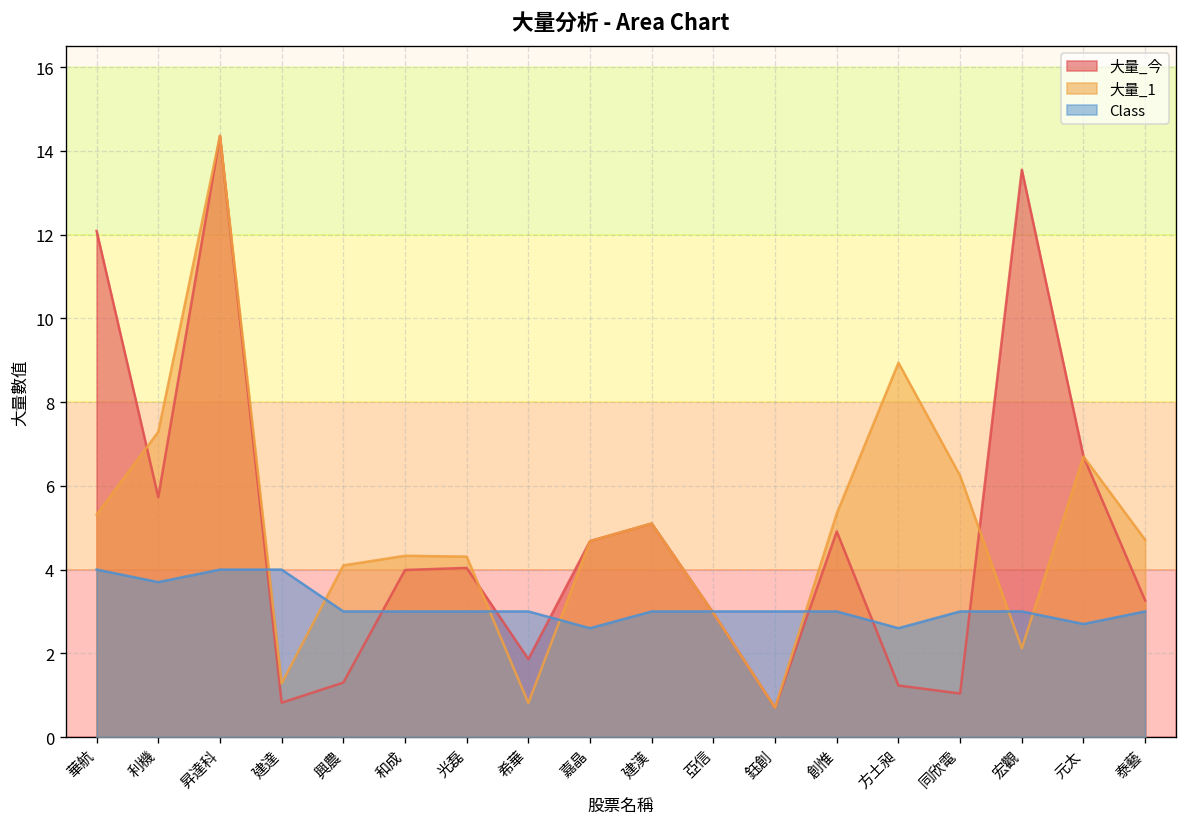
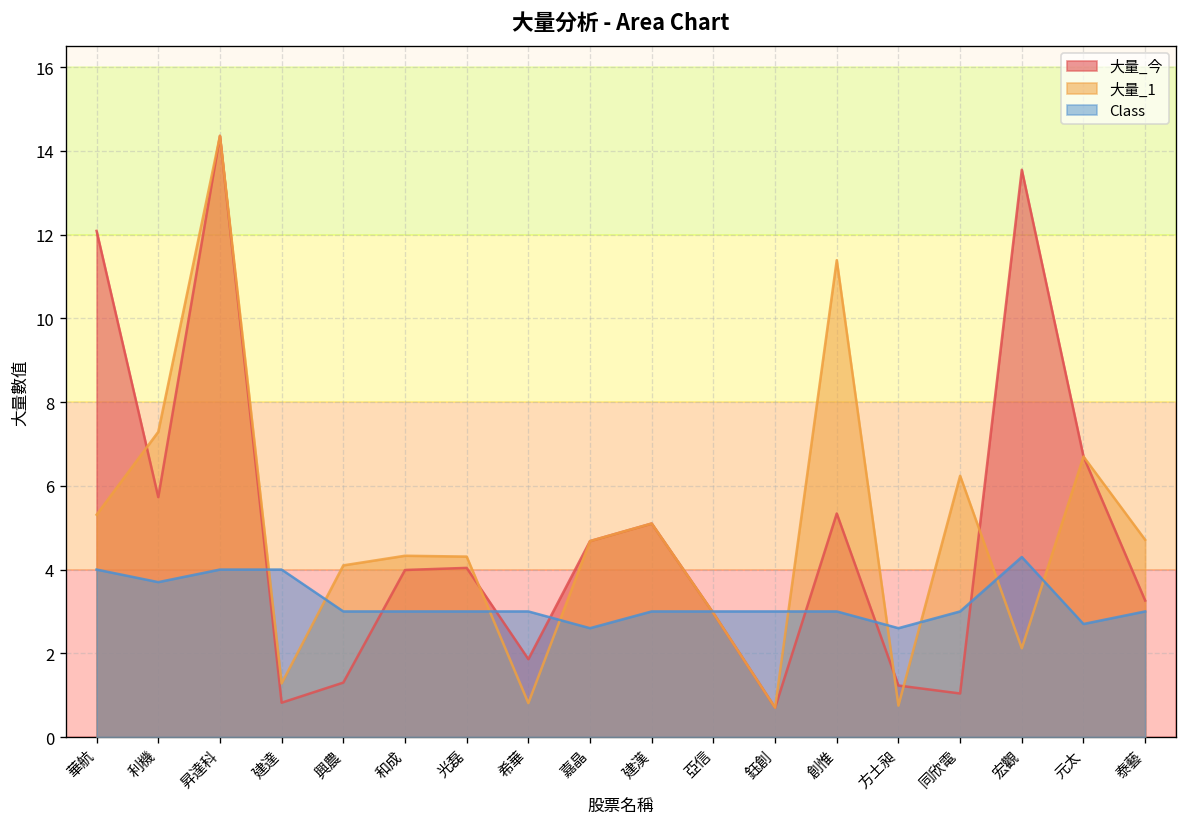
大量_今, 創惟: 4.9 -> 5.3
大量_1, 創惟: 5.3 -> 11.4
大量_1, 方土昶: 8.9 -> 0.8
Class, 宏觀: 3.0 -> 4.3
